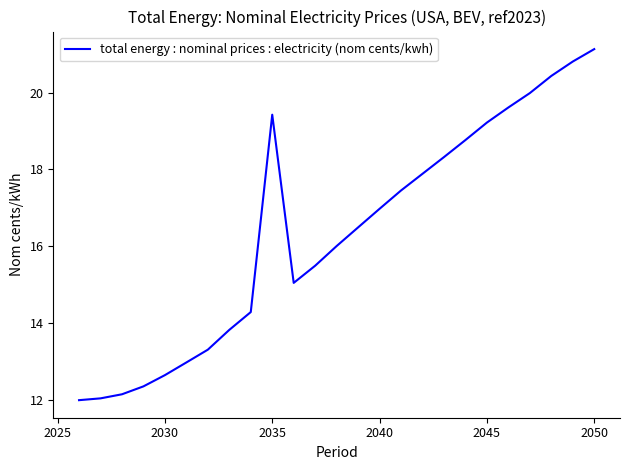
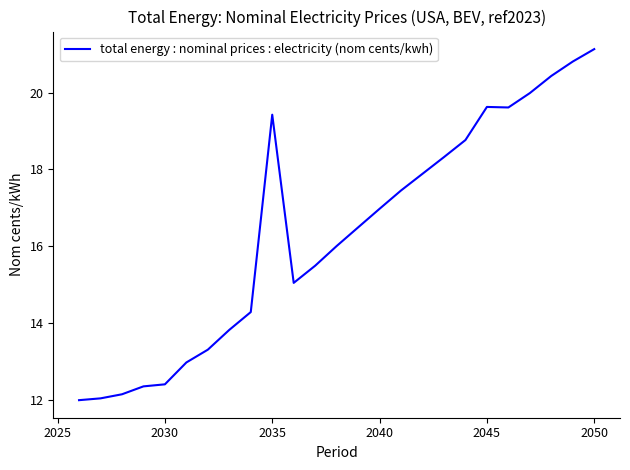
2030: 12.6 -> 12.4
2045: 19.2 -> 19.6
